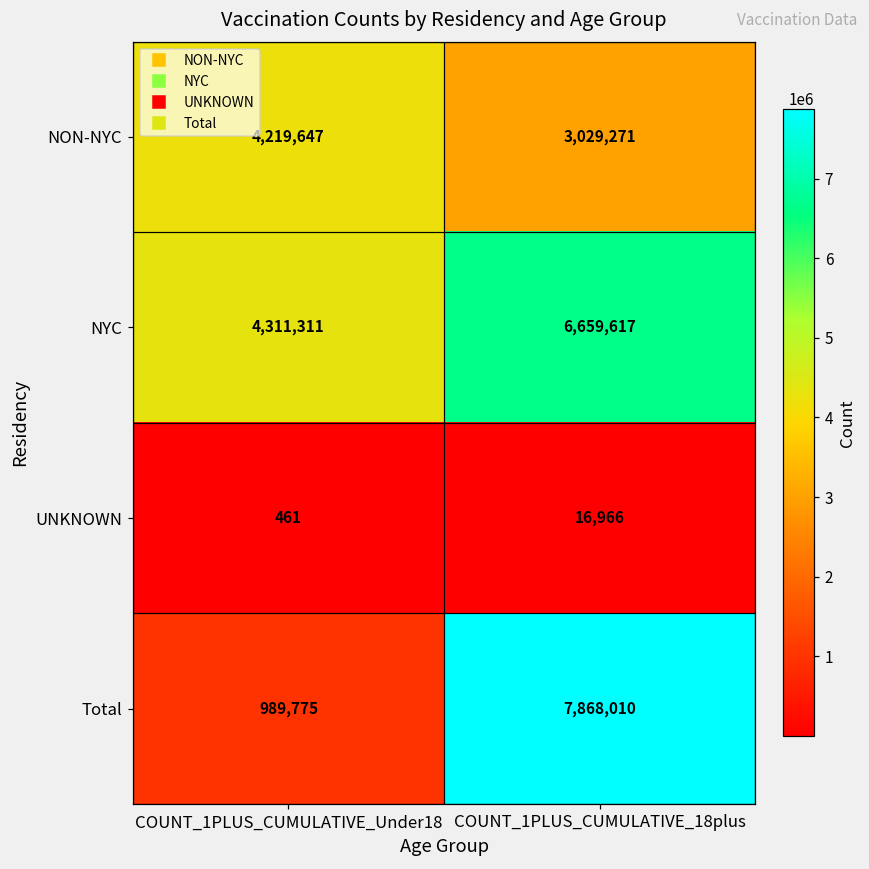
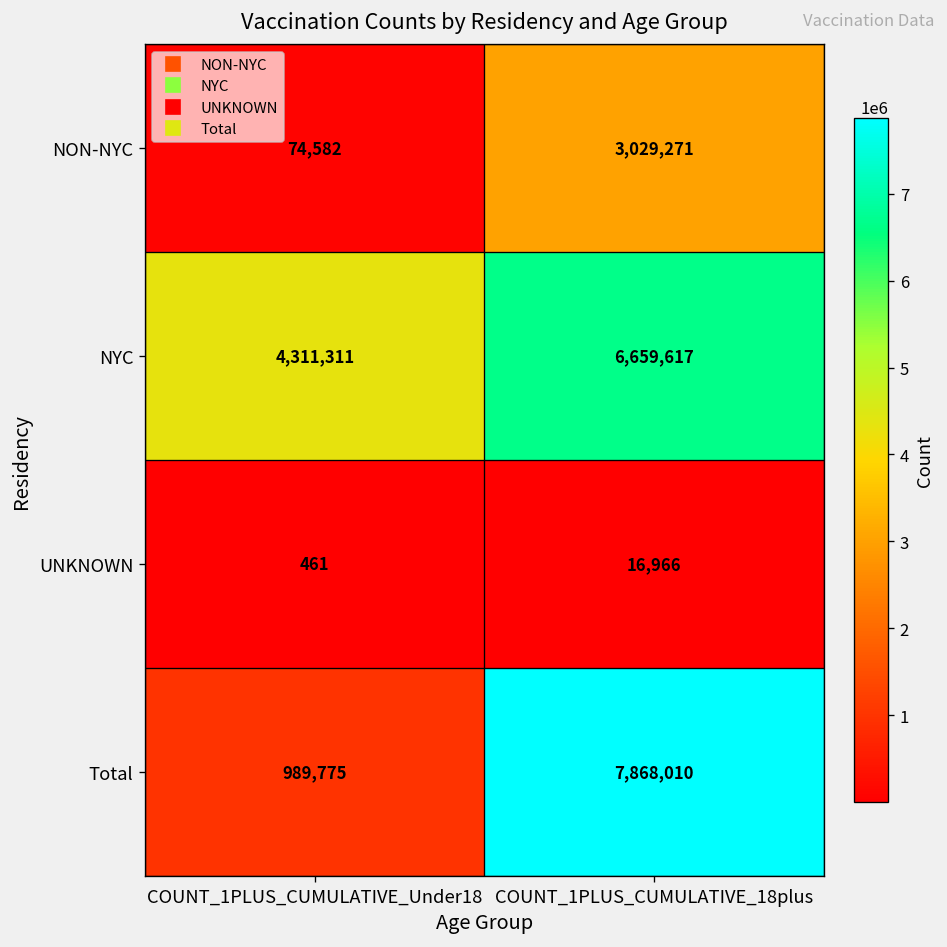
NON-NYC, COUNT_1PLUS_CUMULATIVE_Under18: 4,219,647 -> 74,582
